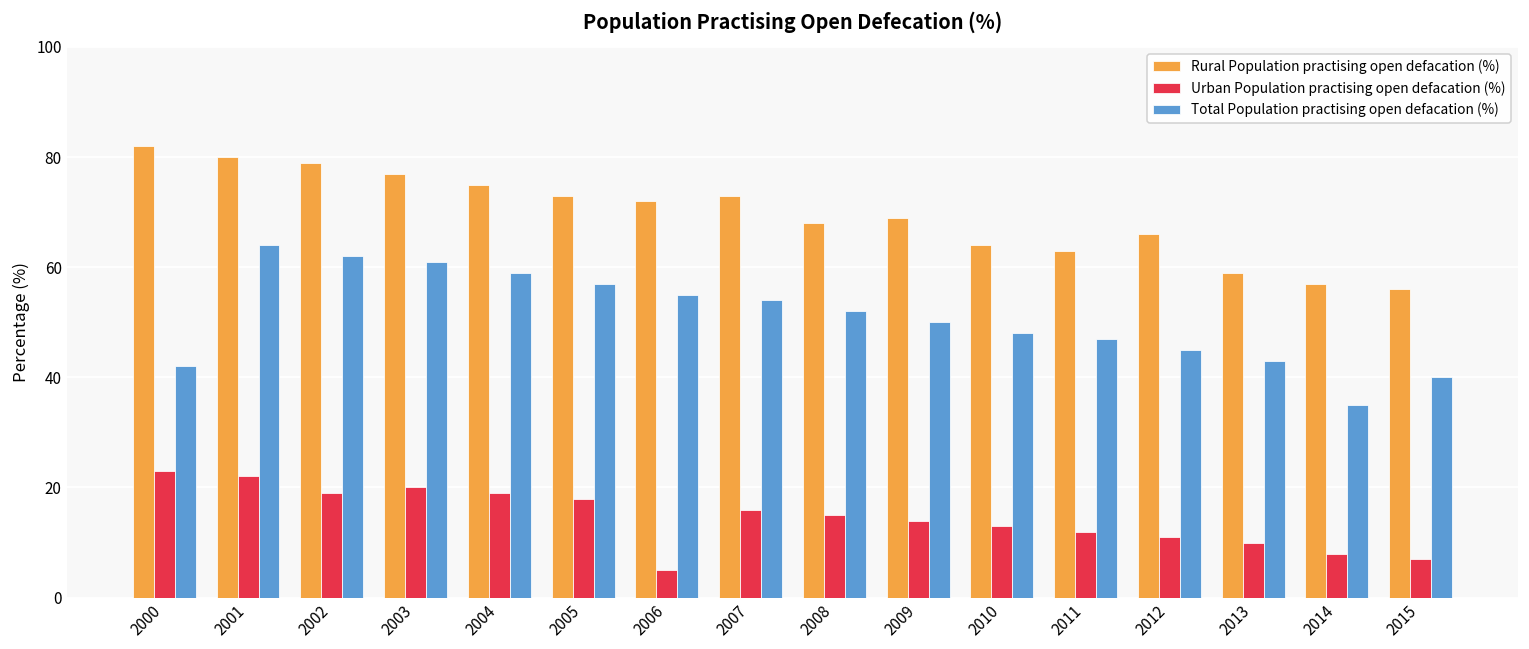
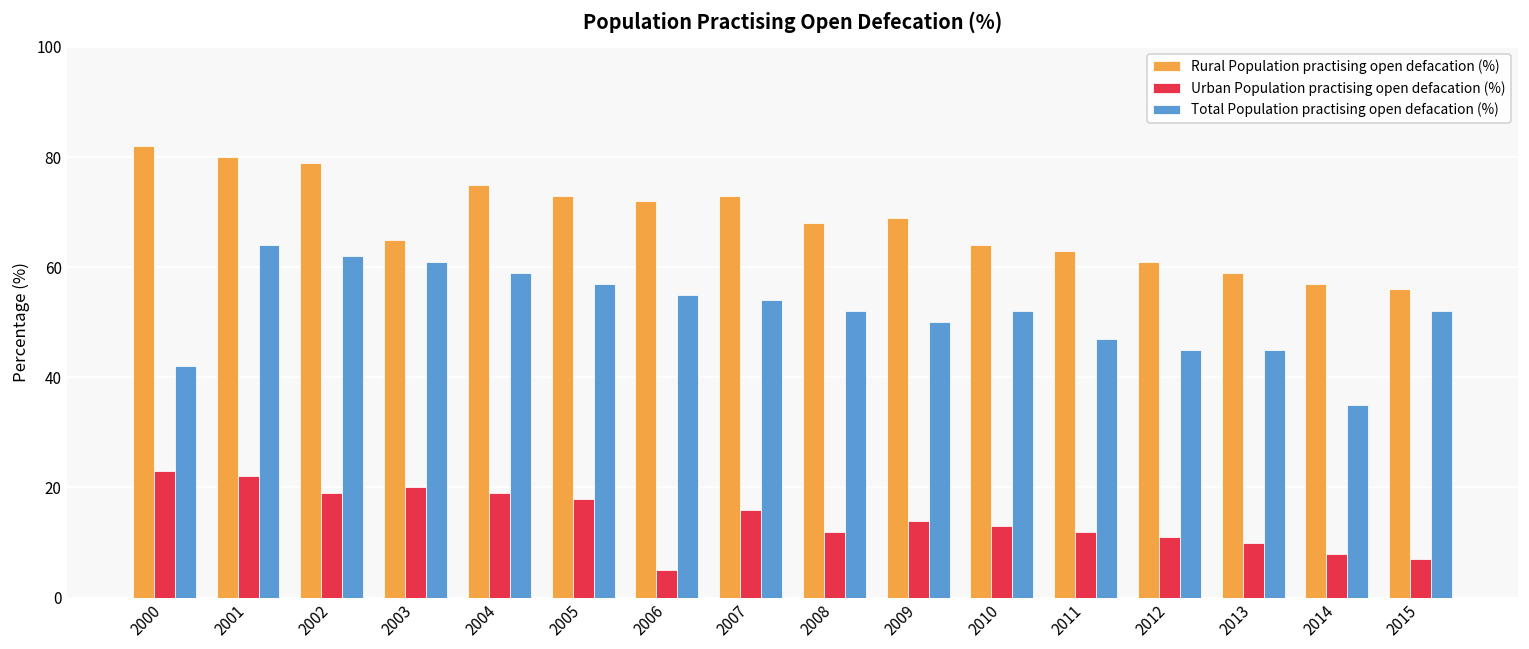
Rural Population practising open defacation (%), 2003: 77 -> 65
Urban Population practising open defacation (%), 2008: 15 -> 12
Total Population practising open defacation (%), 2010: 48 -> 52
Rural Population practising open defacation (%), 2012: 66 -> 61
Total Population practising open defacation (%), 2013: 43 -> 45
Total Population practising open defacation (%), 2015: 40 -> 52
